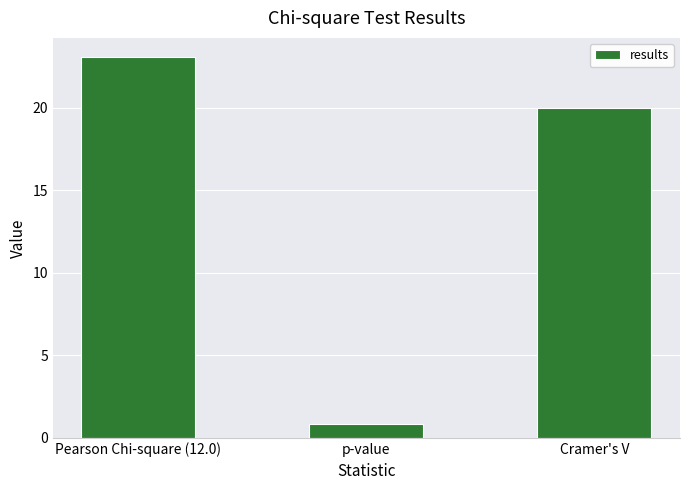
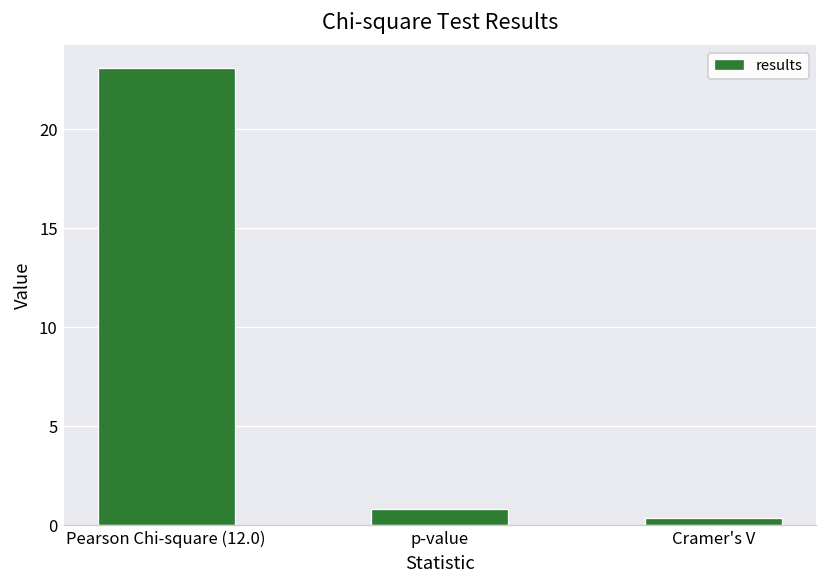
Cramer's V: 20.0 -> 0.4
